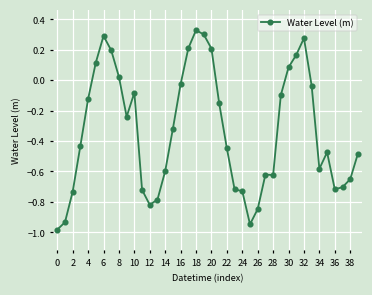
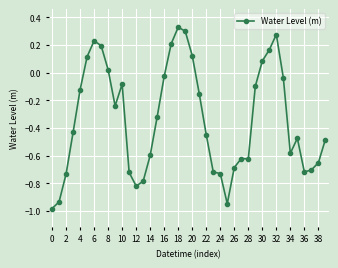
6: 0.29 -> 0.23
20: 0.21 -> 0.12
26: -0.85 -> -0.69
